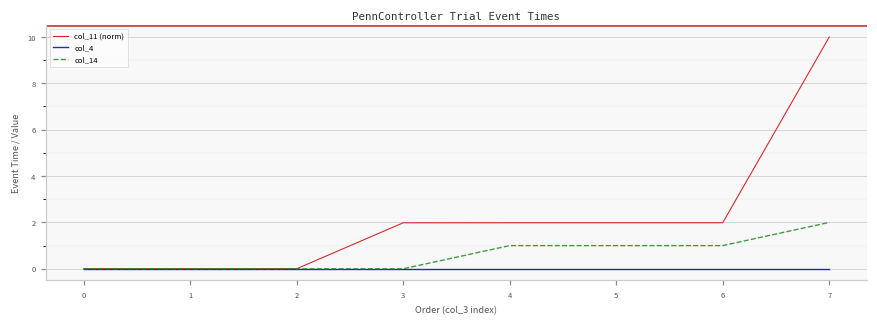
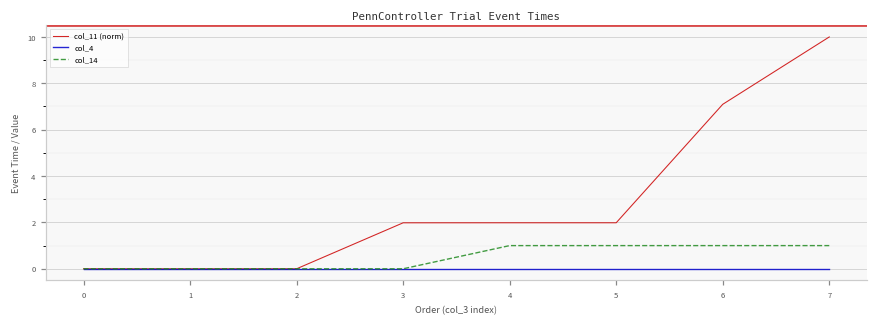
col_11 (norm), 6: 2.0 -> 7.1
col_14, 7: 2 -> 1
